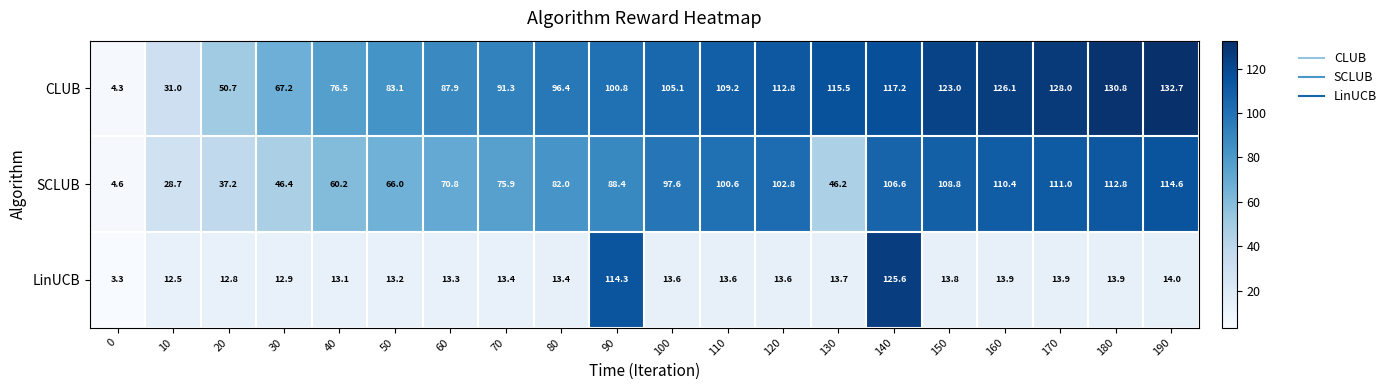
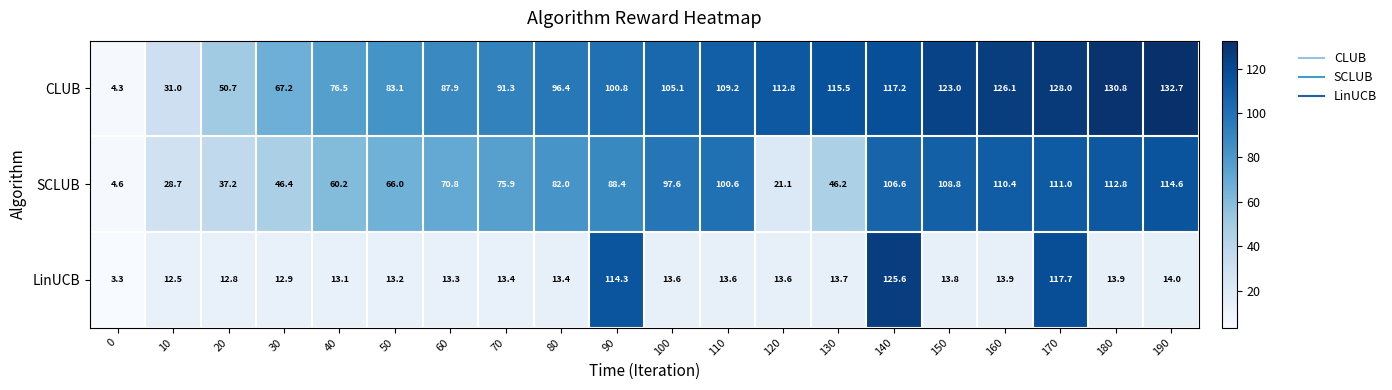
SCLUB, 120: 102.8 -> 21.1
LinUCB, 170: 13.9 -> 117.7
